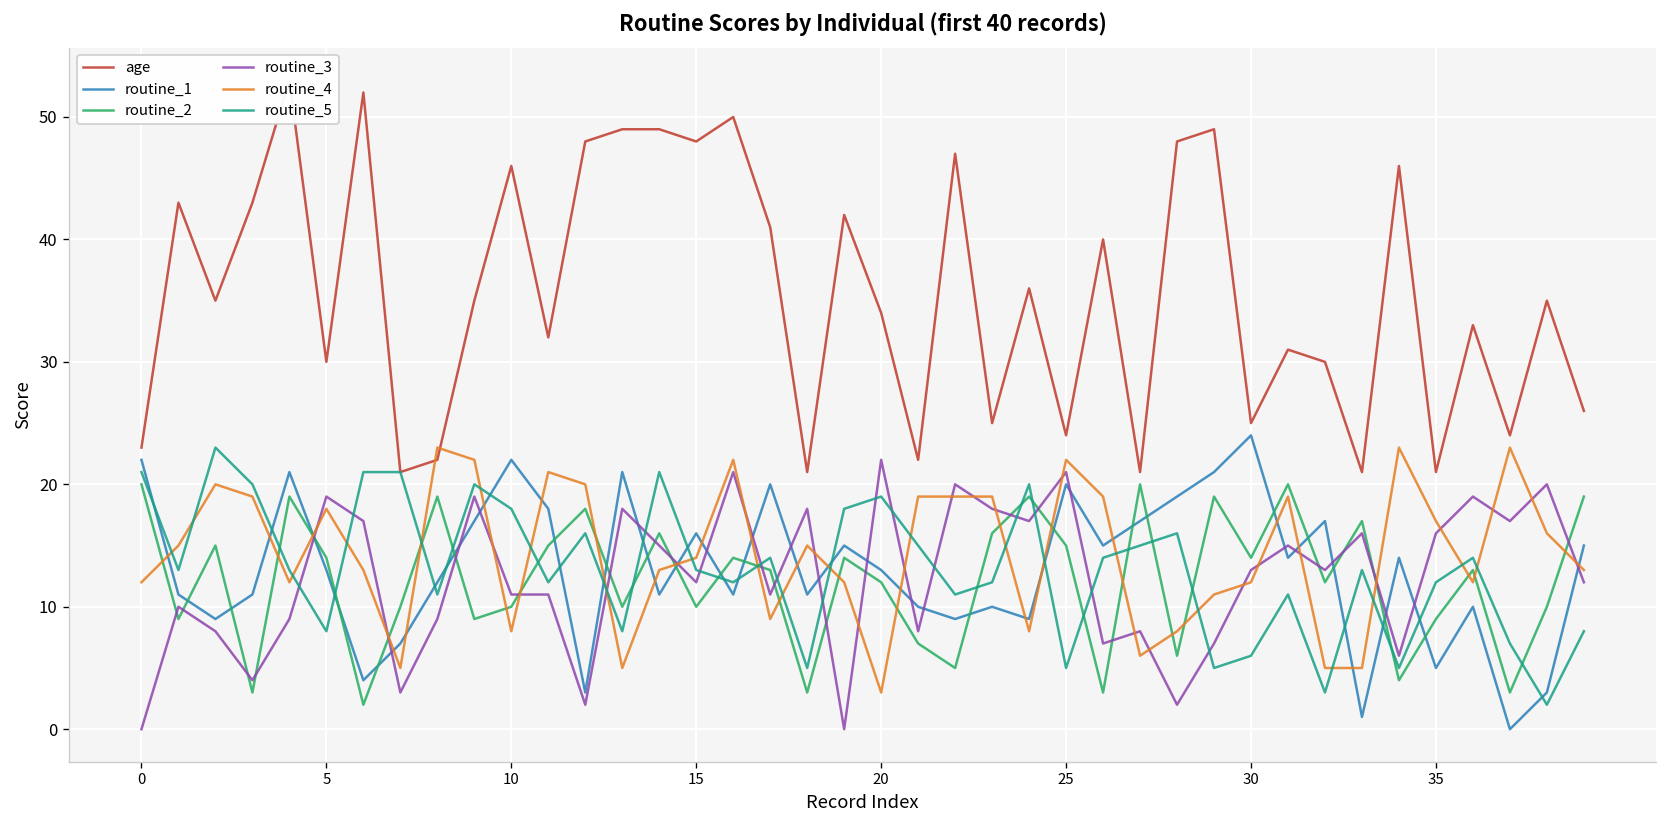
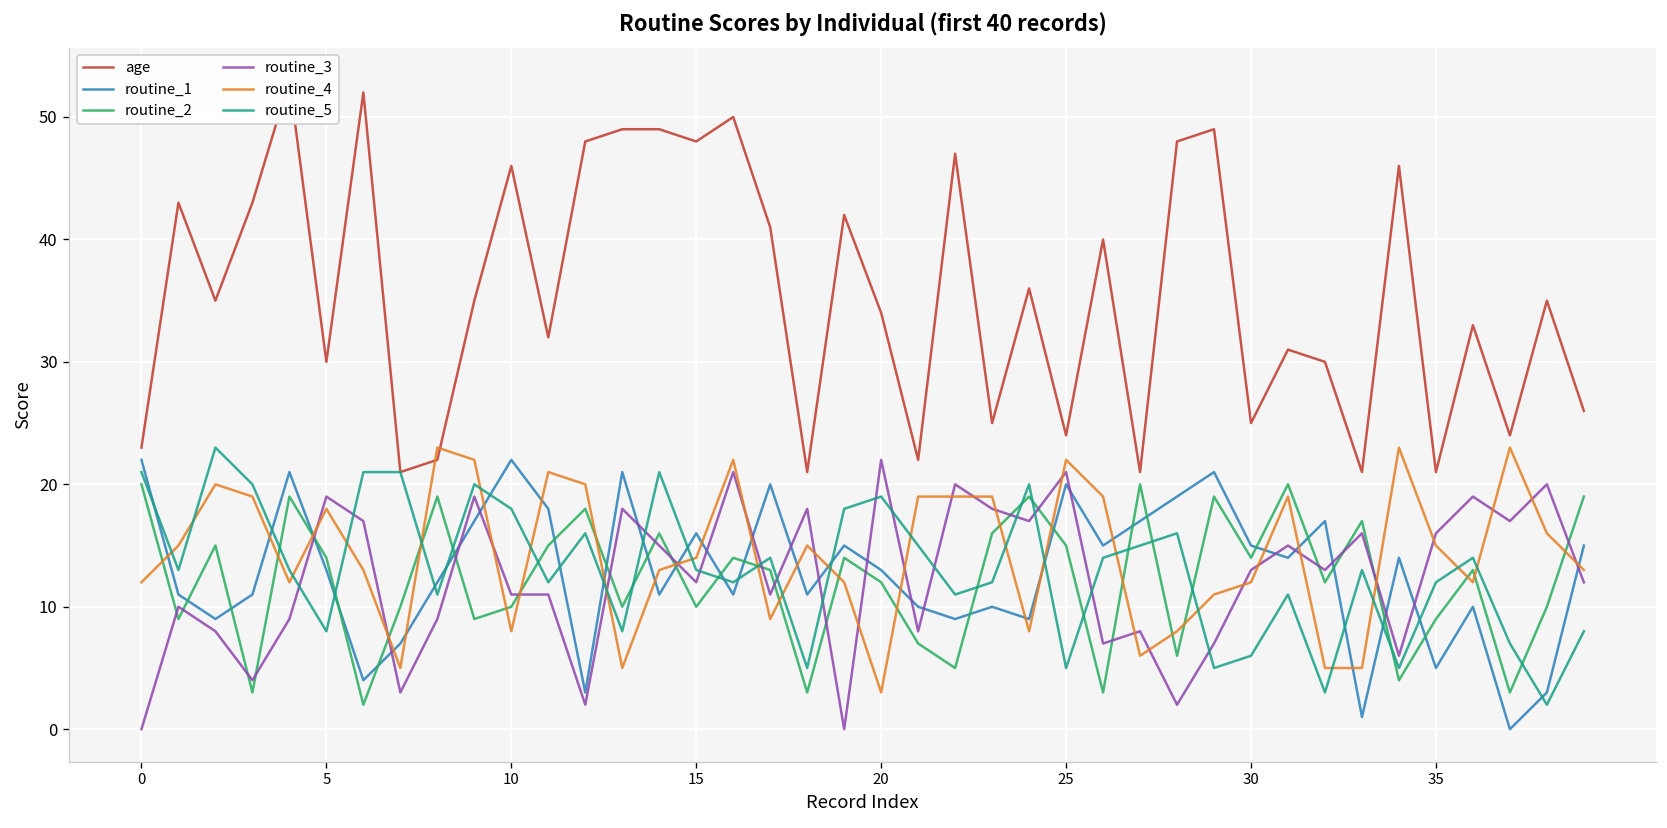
routine_1, 30: 24 -> 15
routine_4, 35: 17 -> 15
